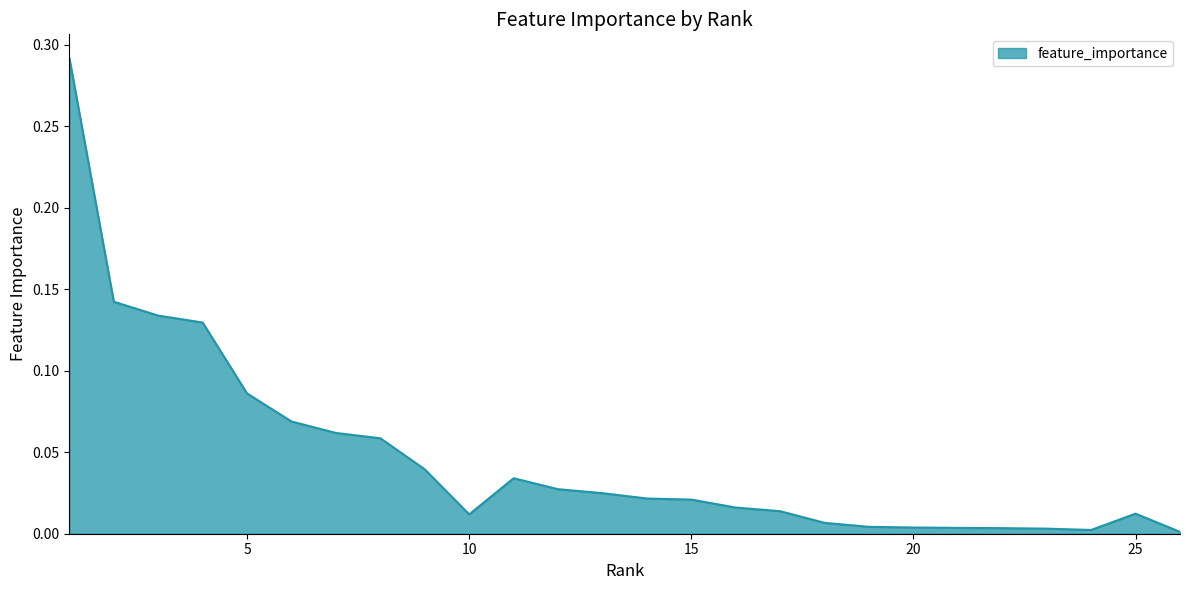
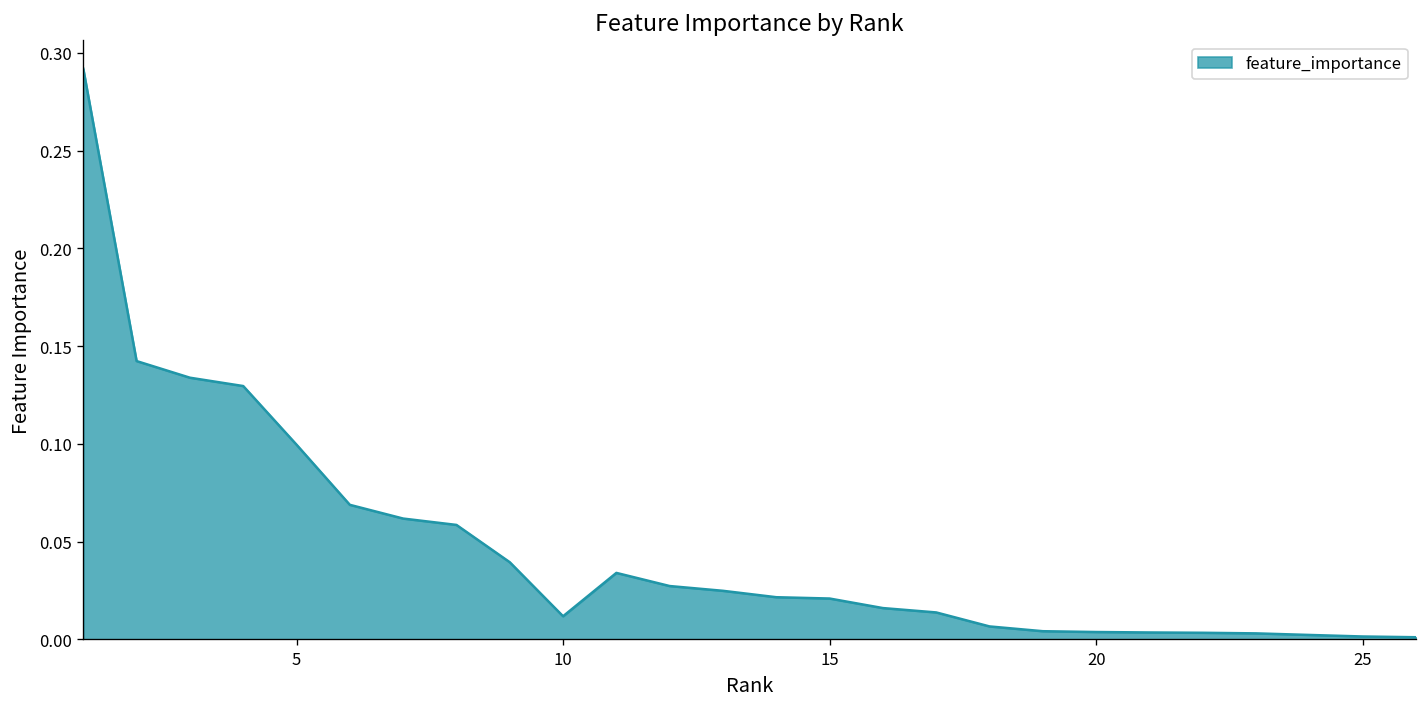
5: 0.086 -> 0.100
25: 0.012 -> 0.002
